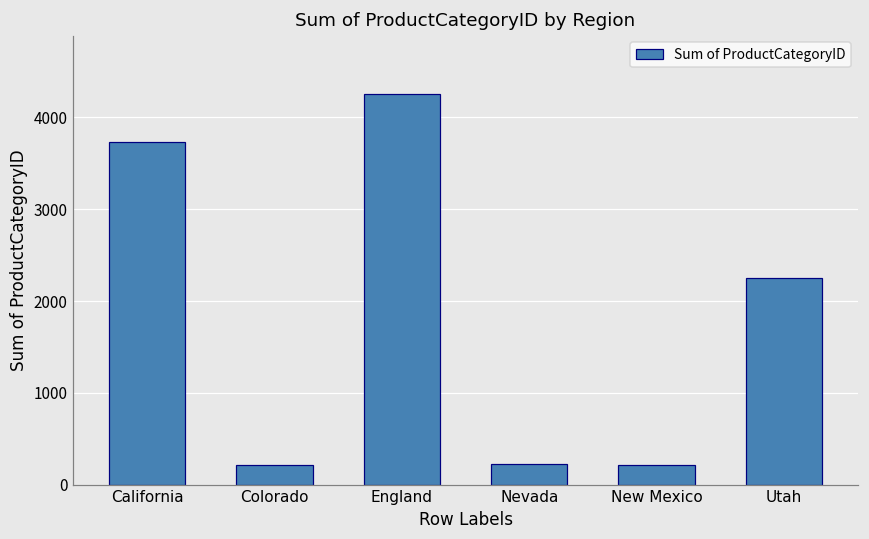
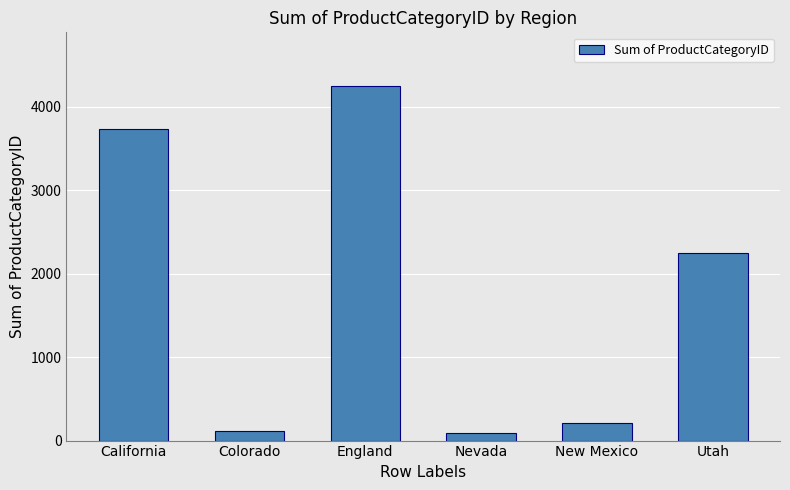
Colorado: 200 -> 100
Nevada: 200 -> 100
